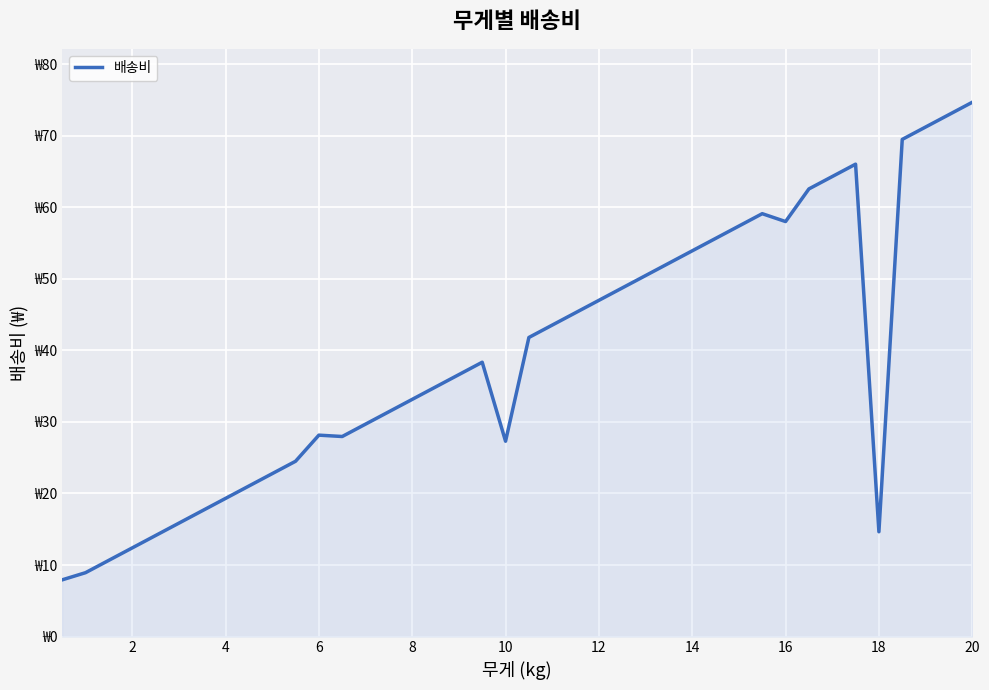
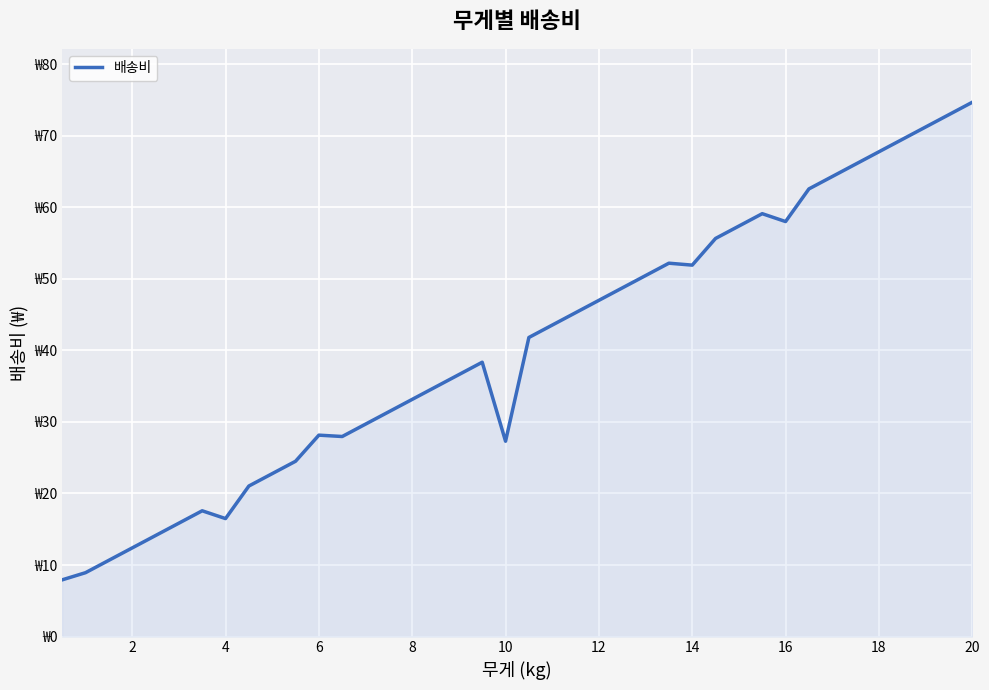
4: ₩19 -> ₩16
14: ₩54 -> ₩52
18: ₩15 -> ₩68
